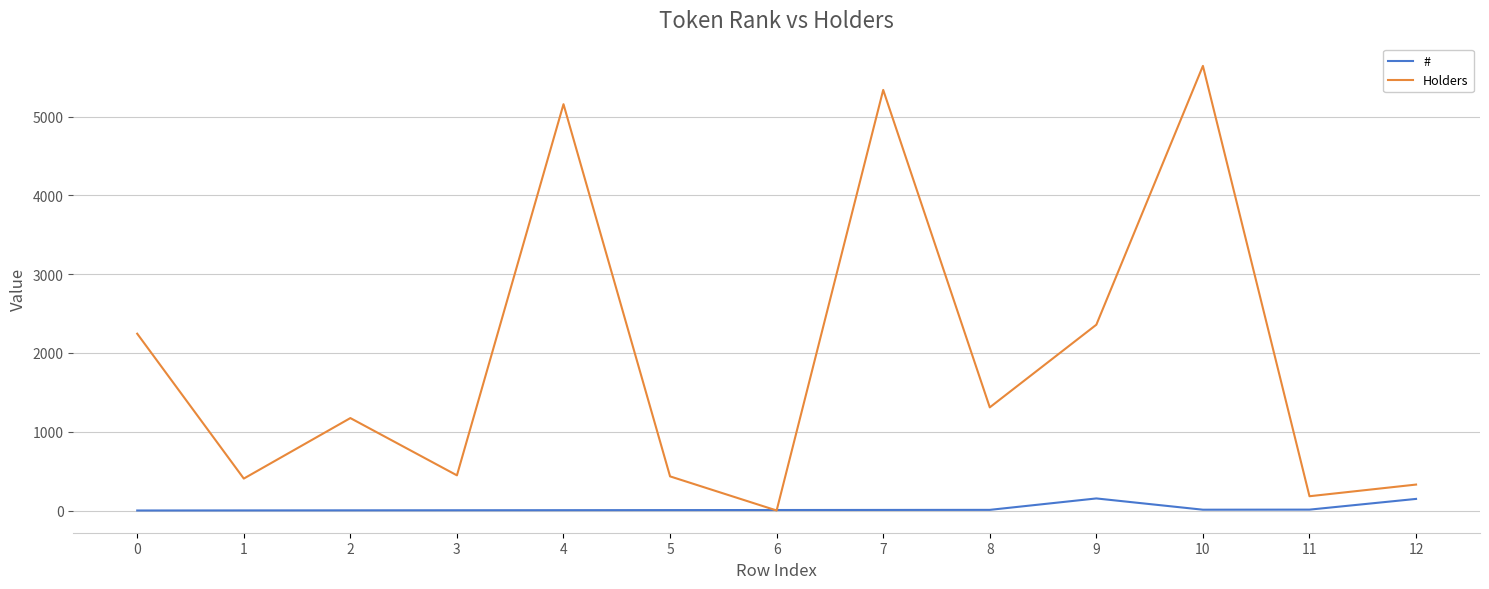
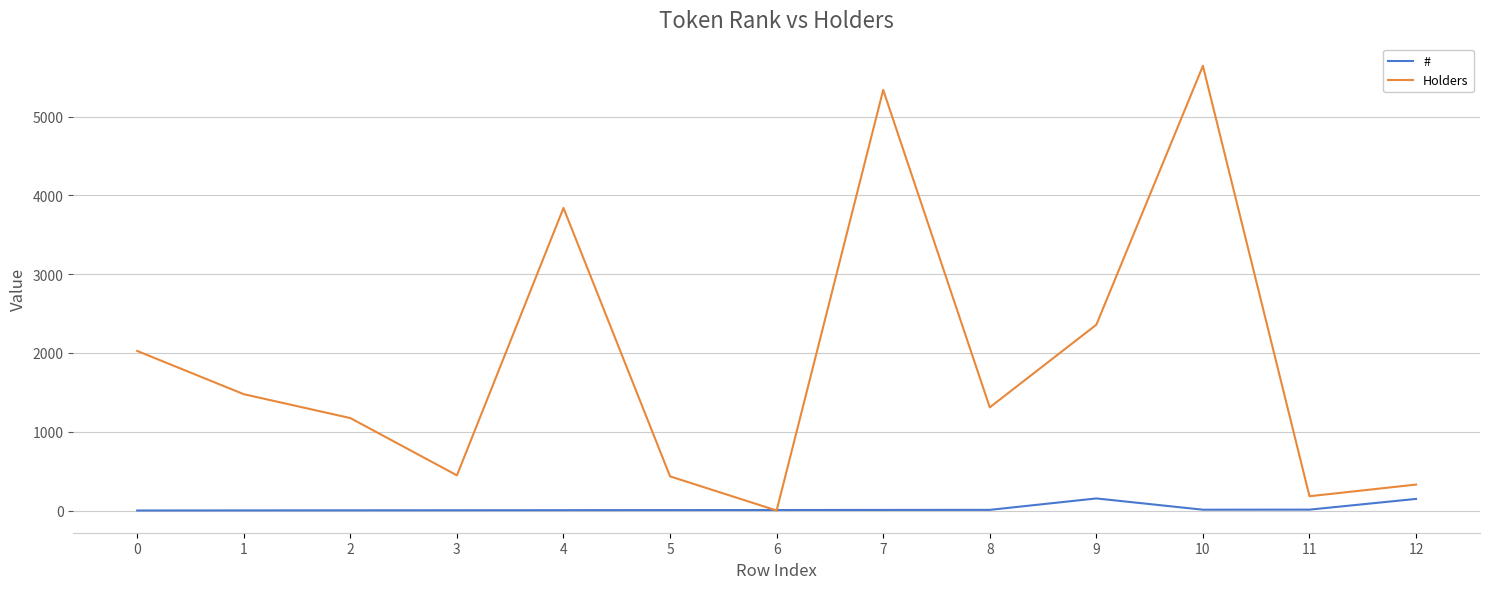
Holders, 0: 2200 -> 2000
Holders, 1: 400 -> 1500
Holders, 4: 5200 -> 3800
